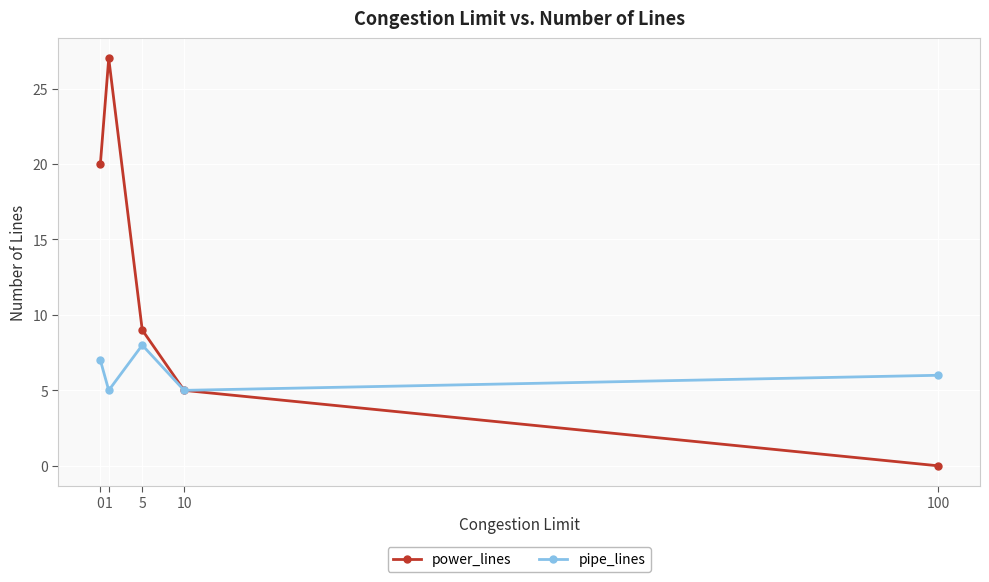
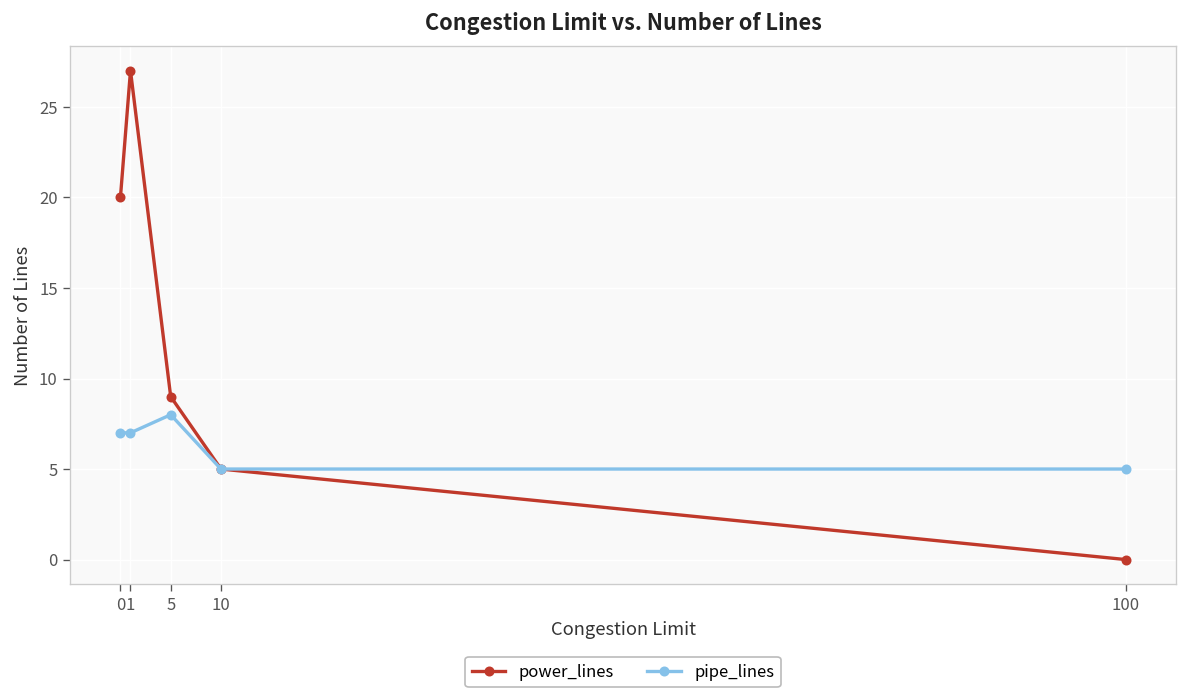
pipe_lines, 1: 5 -> 7
pipe_lines, 100: 6 -> 5
